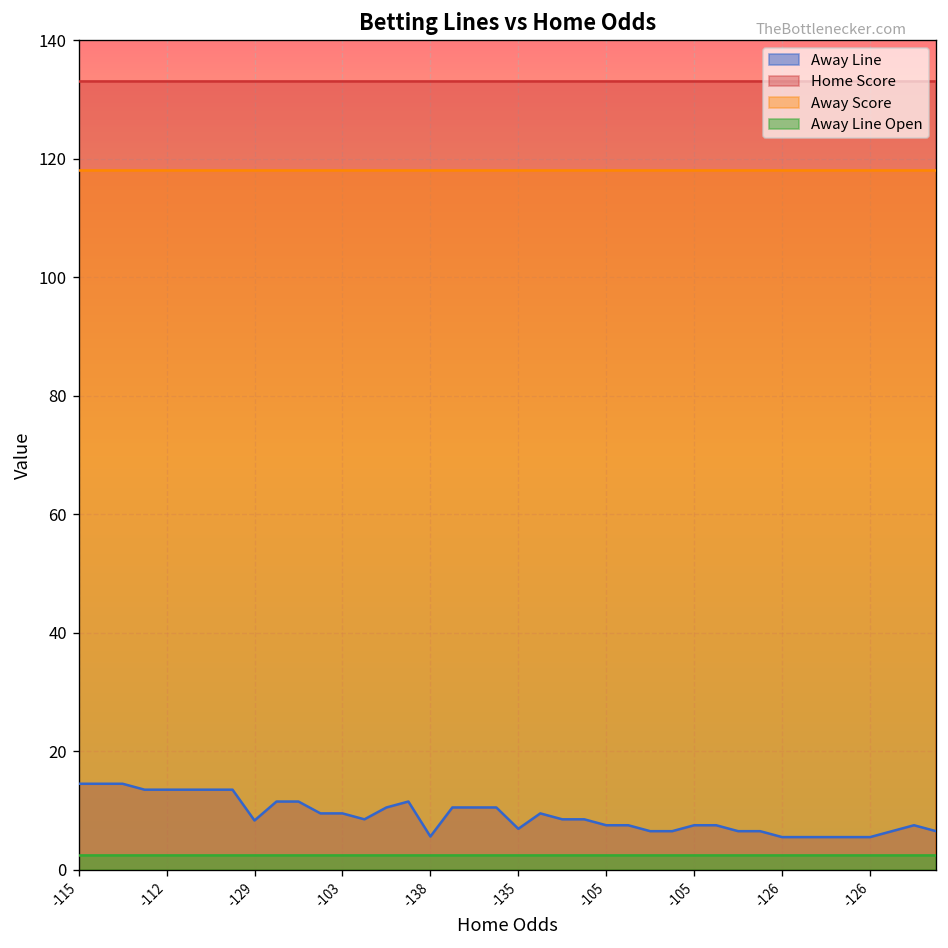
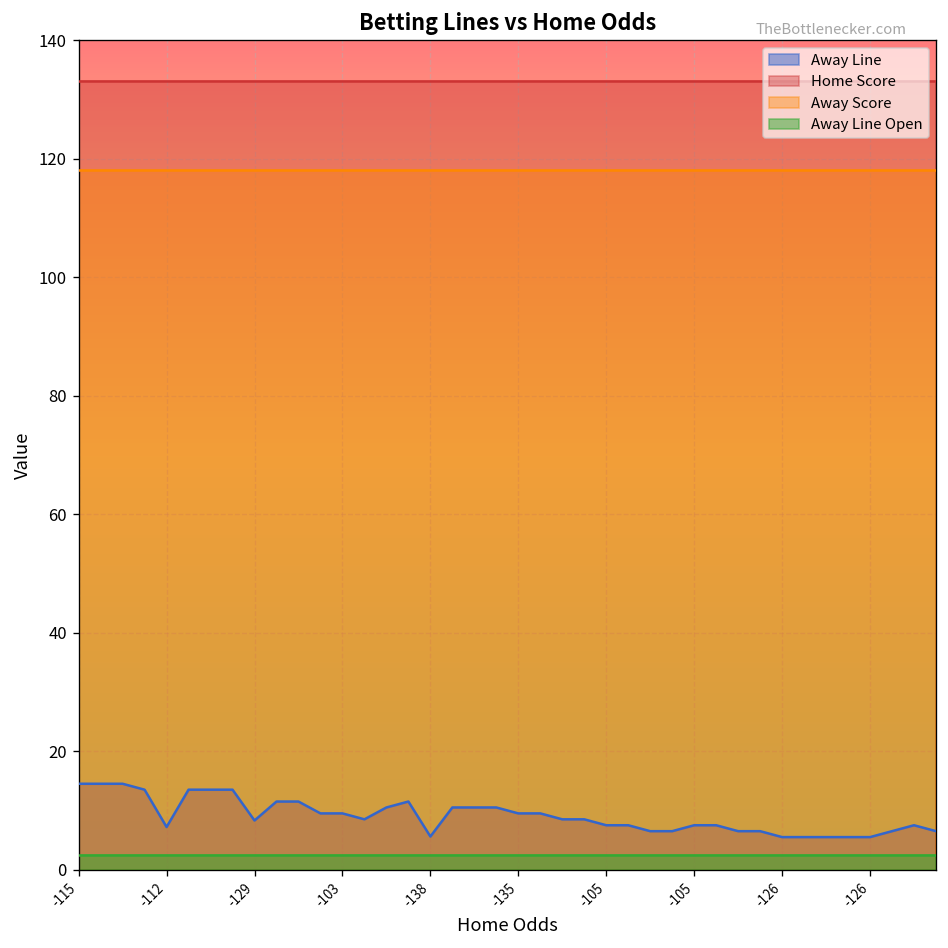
Away Line, -112: 14 -> 7
Away Line, -135: 7 -> 10
